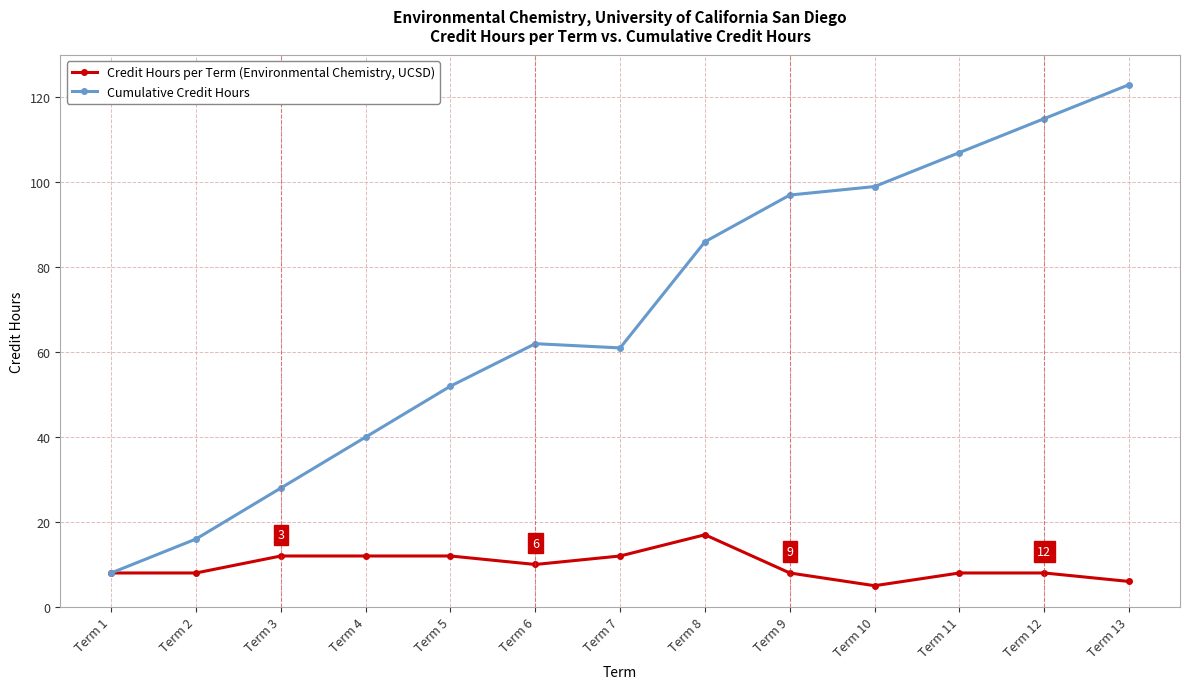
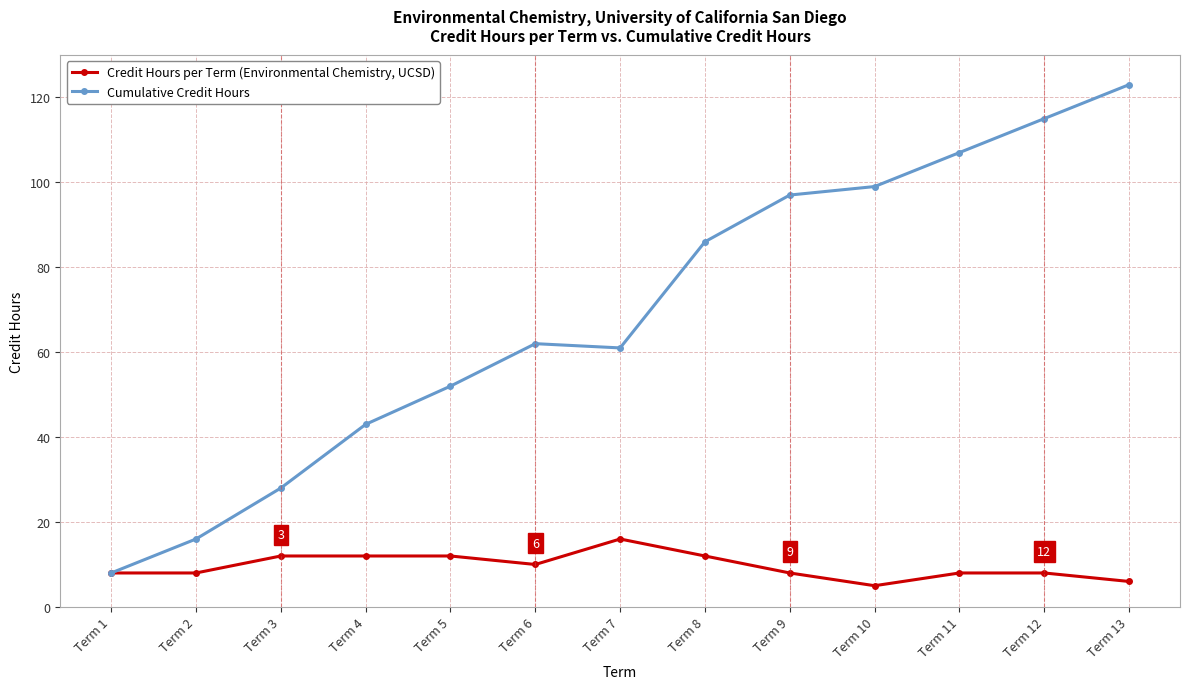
Cumulative Credit Hours, Term 4: 40 -> 43
Credit Hours per Term (Environmental Chemistry, UCSD), Term 7: 12 -> 16
Credit Hours per Term (Environmental Chemistry, UCSD), Term 8: 17 -> 12
